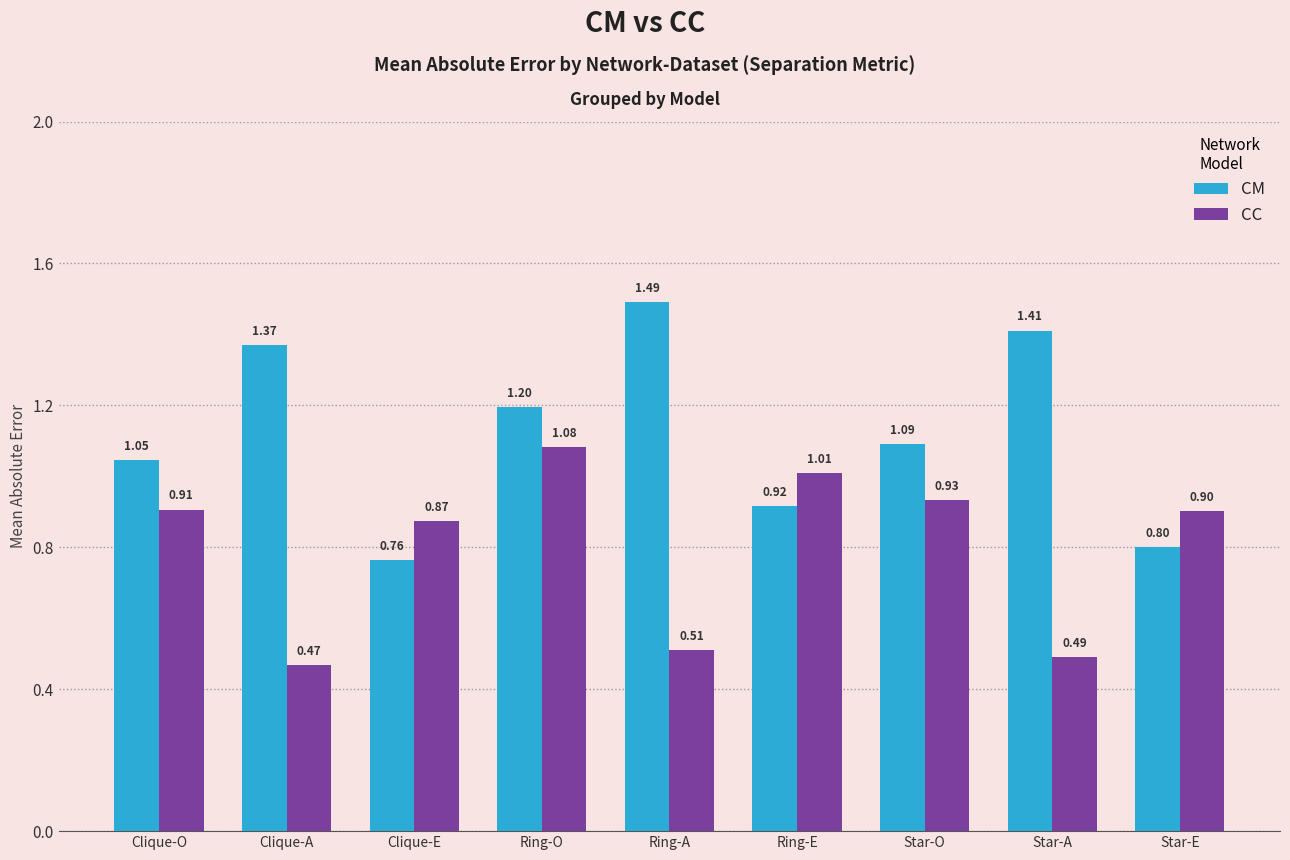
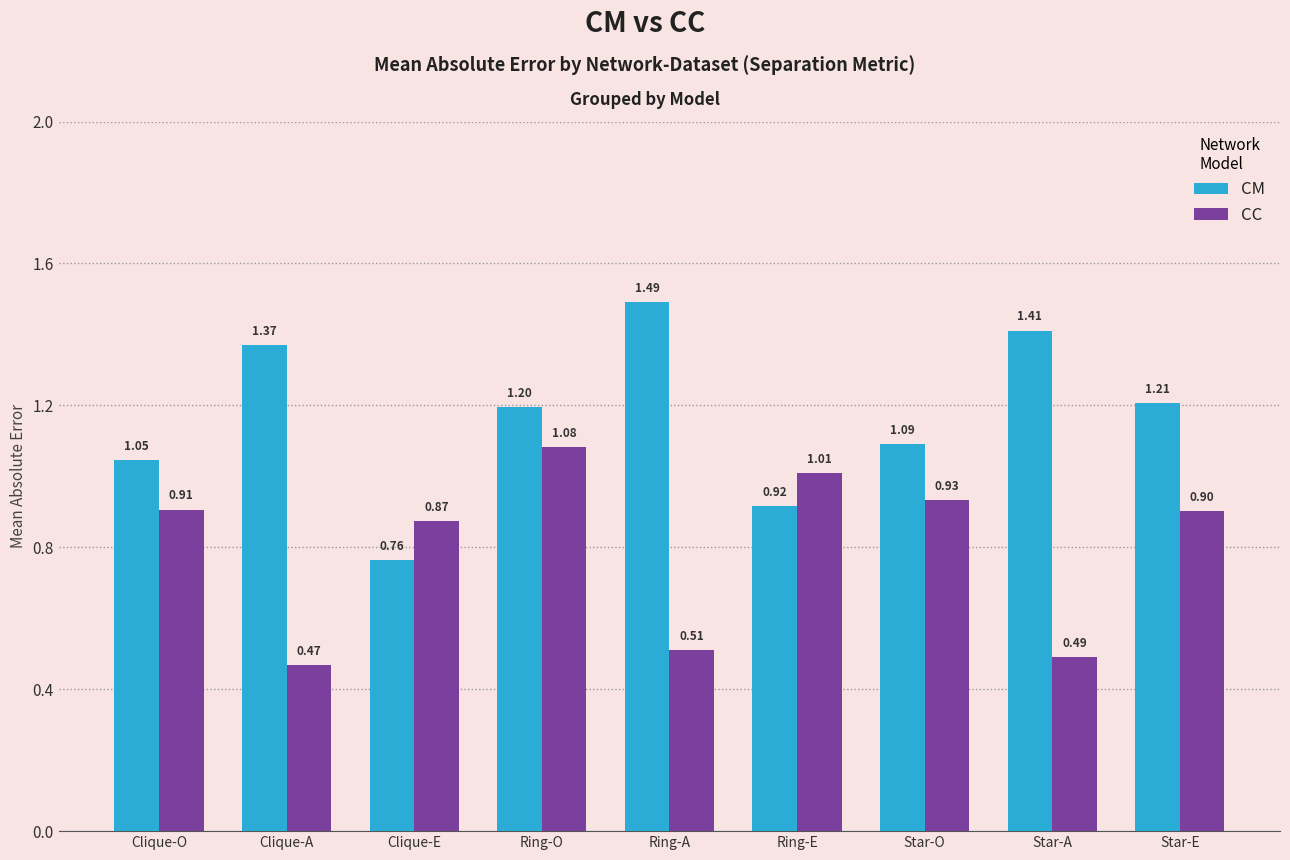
CM, Star-E: 0.80 -> 1.21
